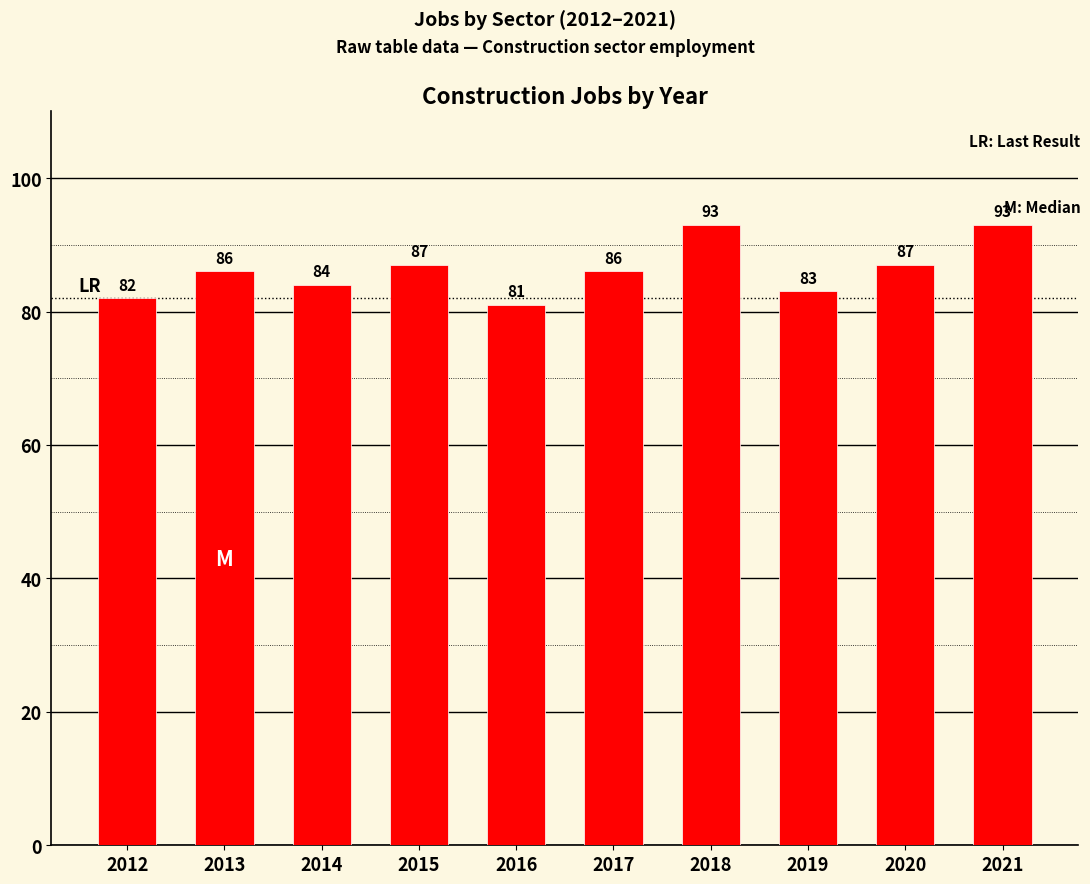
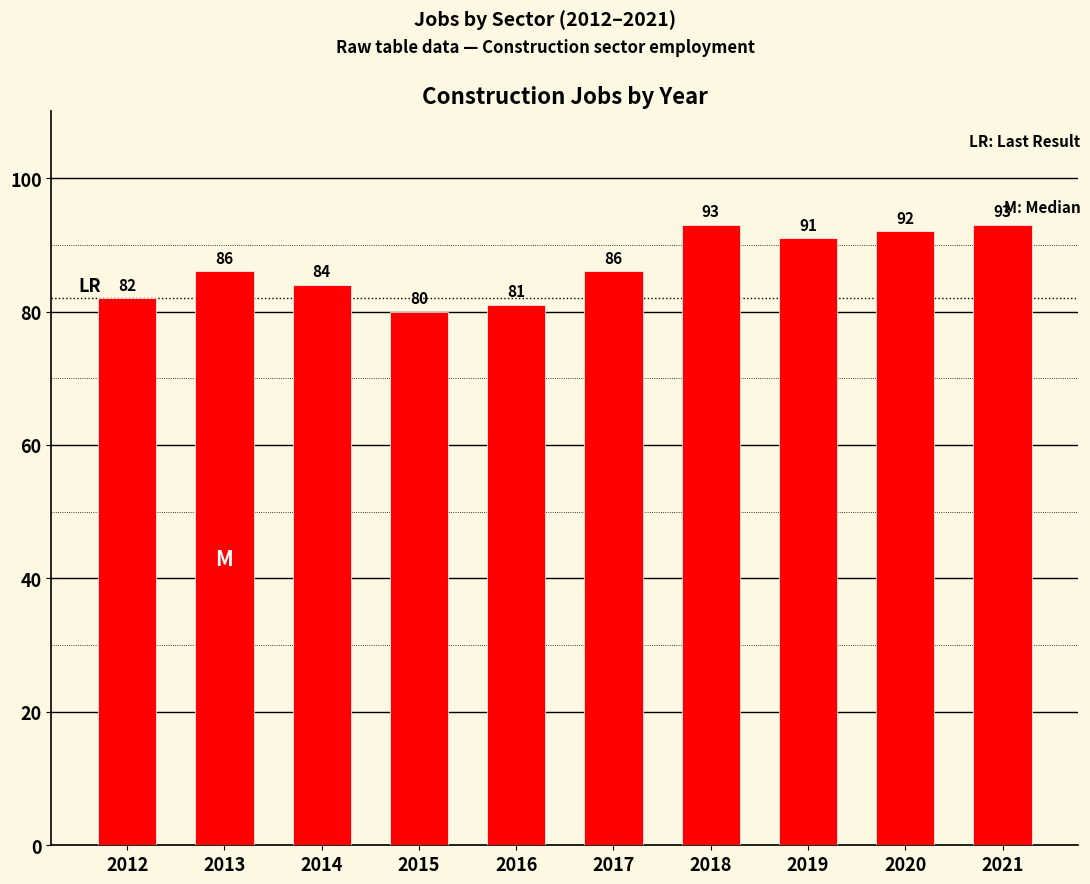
2015: 87 -> 80
2019: 83 -> 91
2020: 87 -> 92
